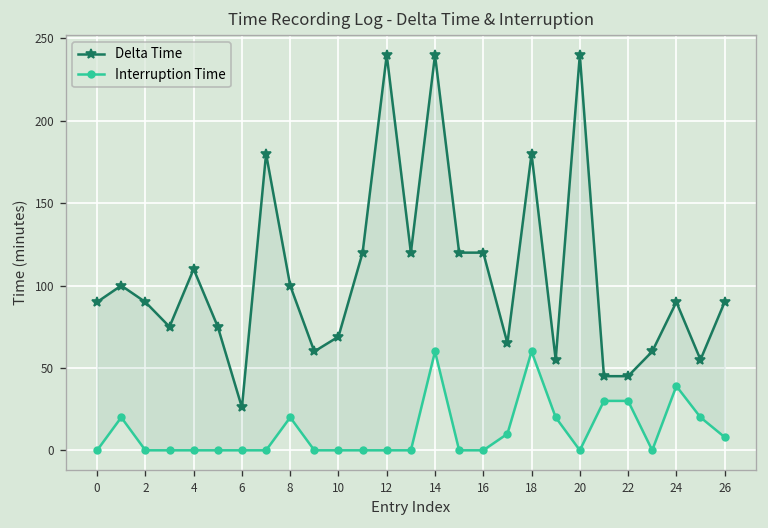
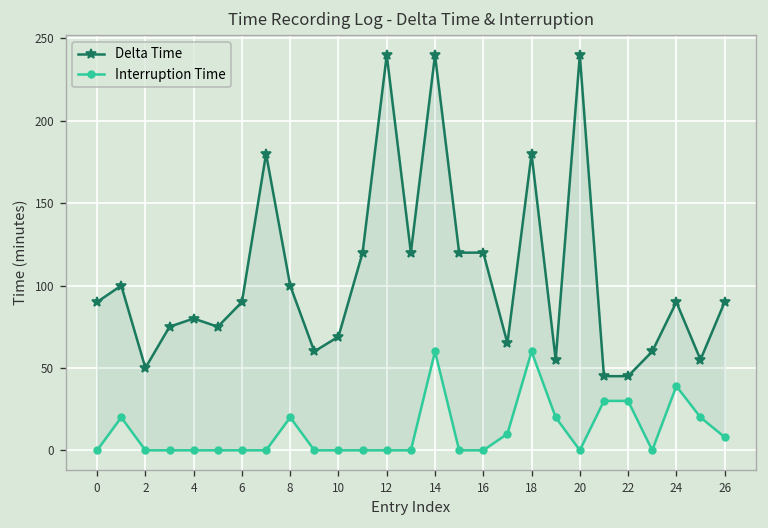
Delta Time, 2: 90 -> 50
Delta Time, 4: 110 -> 80
Delta Time, 6: 26 -> 90
